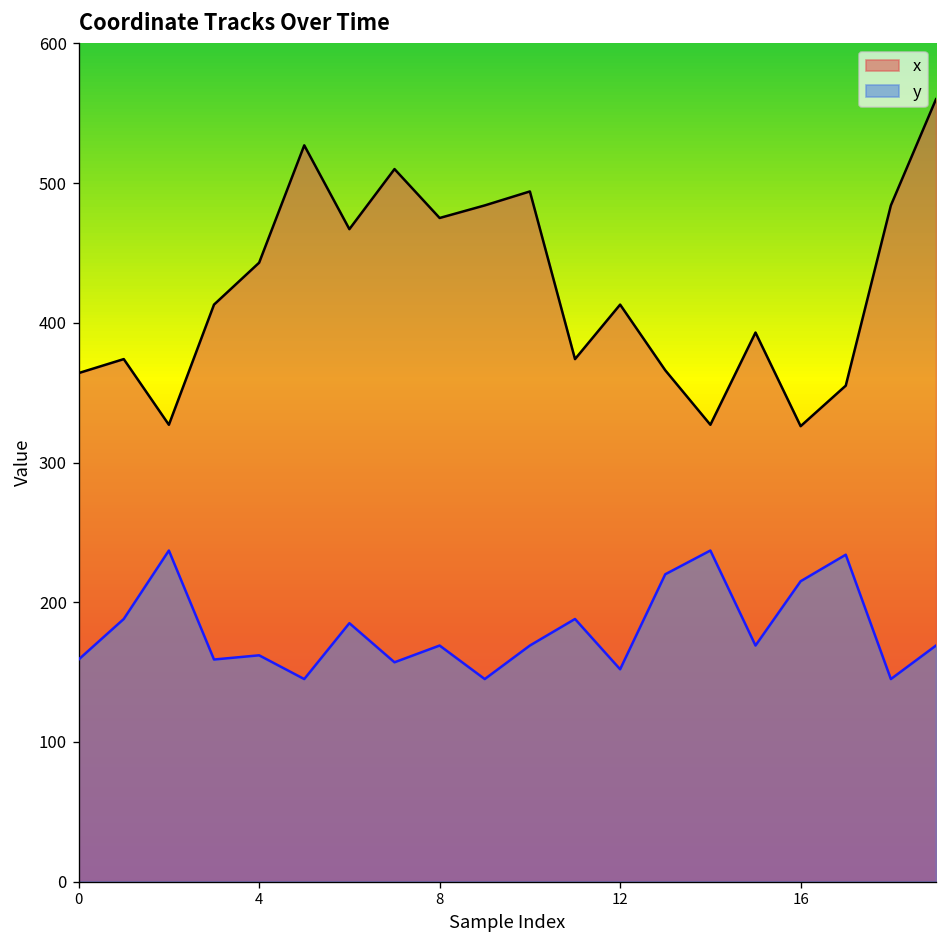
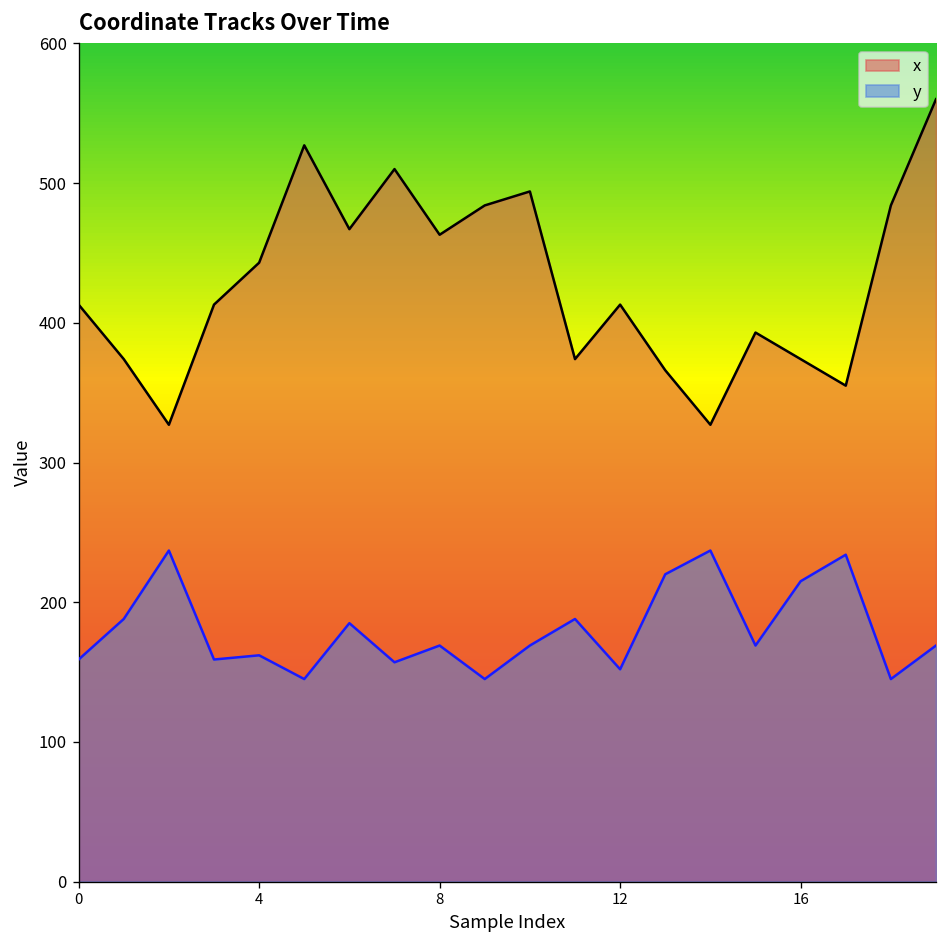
x, 0: 364 -> 413
x, 8: 475 -> 463
x, 16: 326 -> 374
